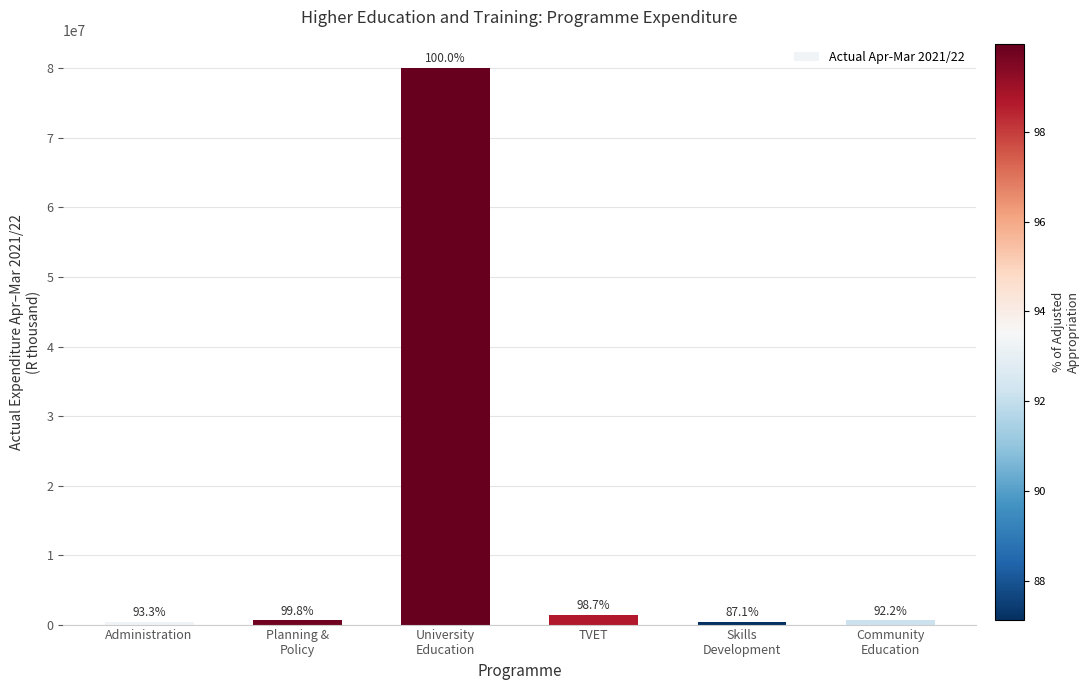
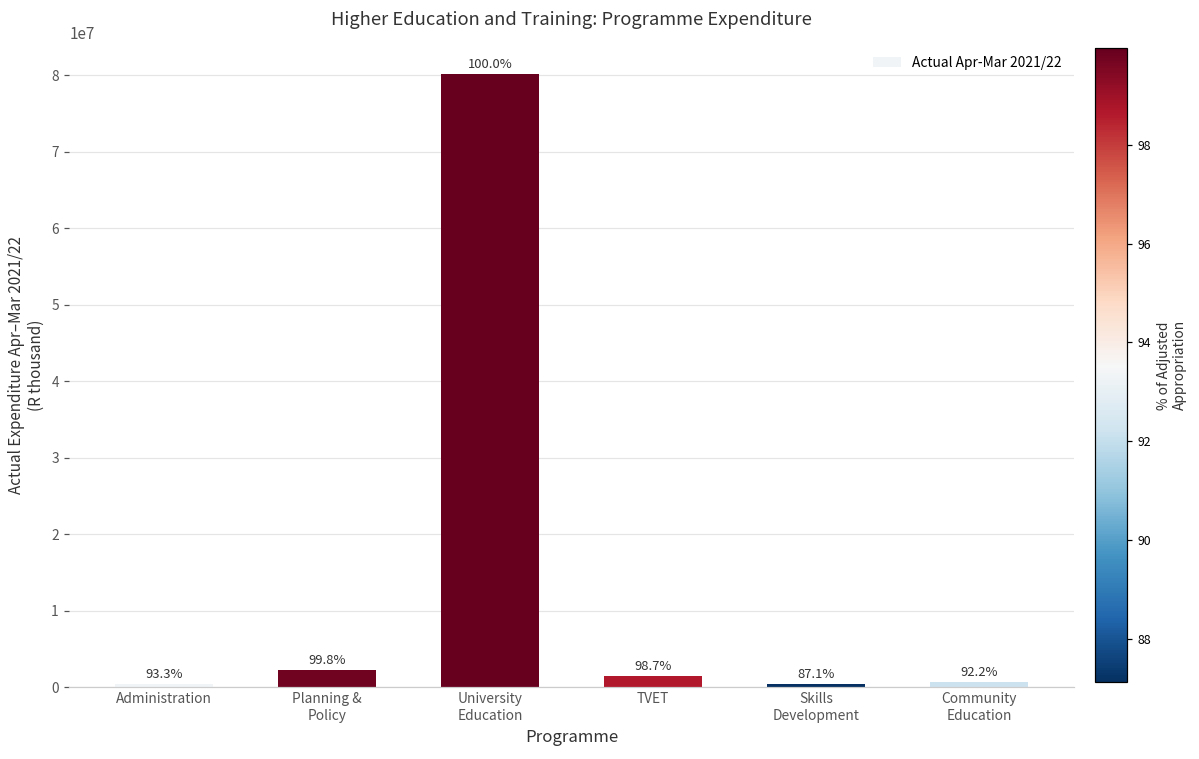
Planning & Policy: 1000000 -> 2000000
